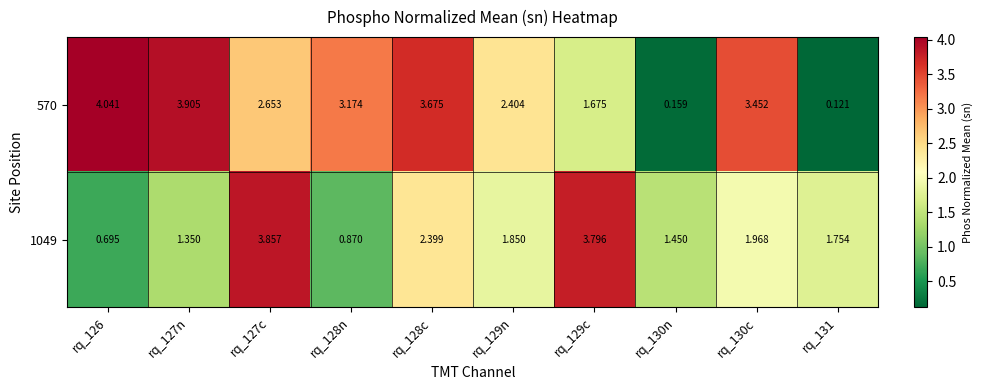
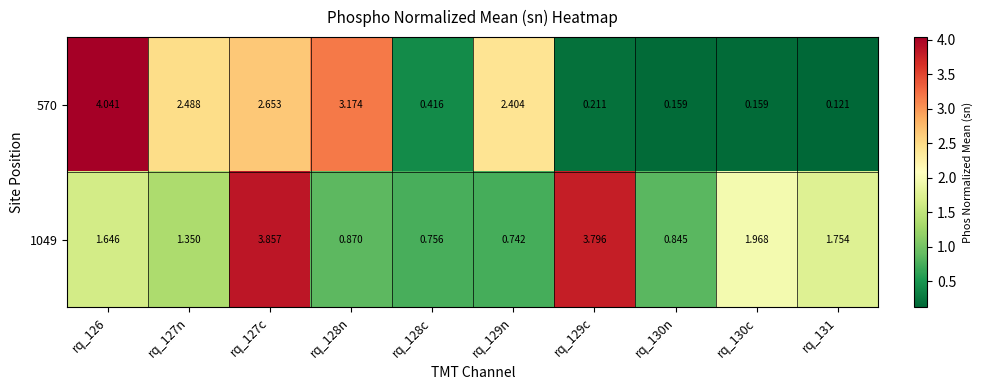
570, rq_127n: 3.905 -> 2.488
570, rq_128c: 3.675 -> 0.416
570, rq_129c: 1.675 -> 0.211
570, rq_130c: 3.452 -> 0.159
1049, rq_126: 0.695 -> 1.646
1049, rq_128c: 2.399 -> 0.756
1049, rq_129n: 1.850 -> 0.742
1049, rq_130n: 1.450 -> 0.845
